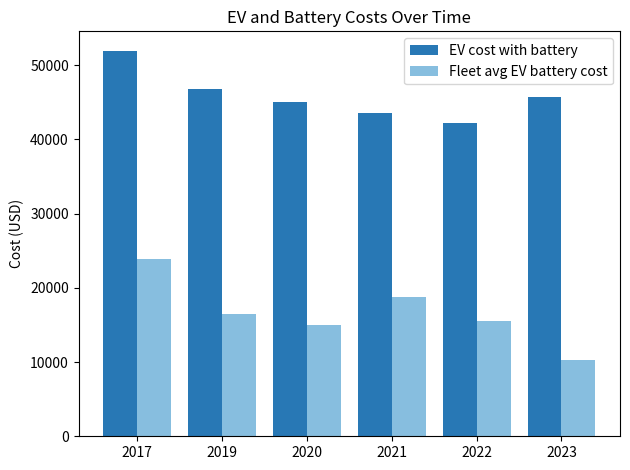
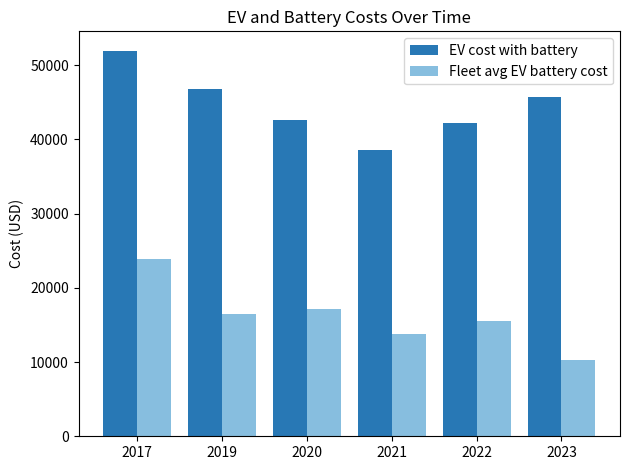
EV cost with battery, 2020: 45000 -> 43000
Fleet avg EV battery cost, 2020: 15000 -> 17000
EV cost with battery, 2021: 44000 -> 39000
Fleet avg EV battery cost, 2021: 19000 -> 14000
